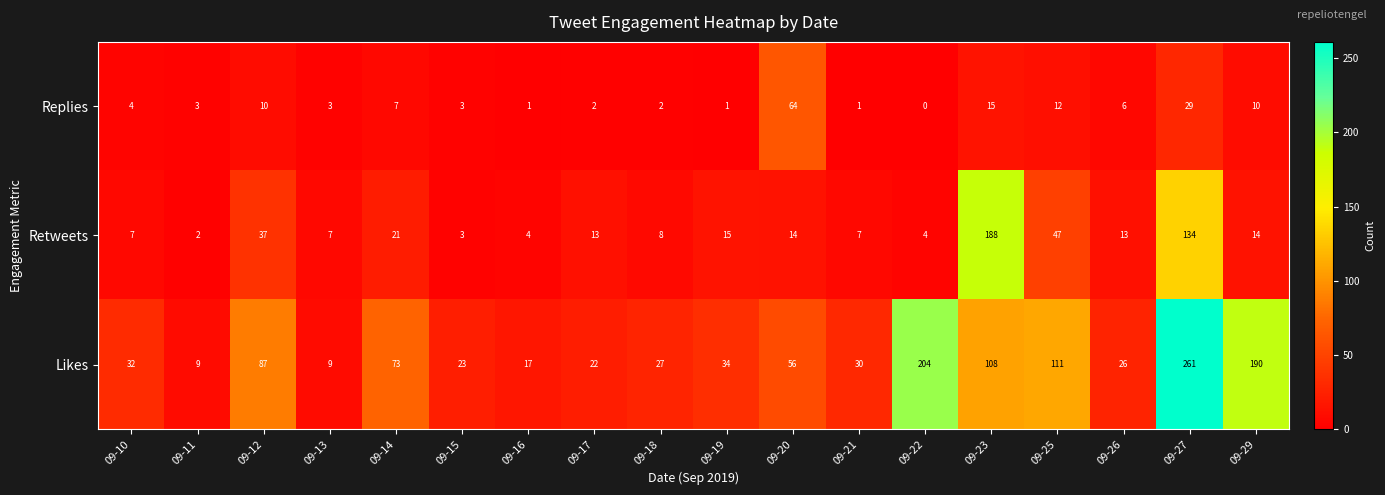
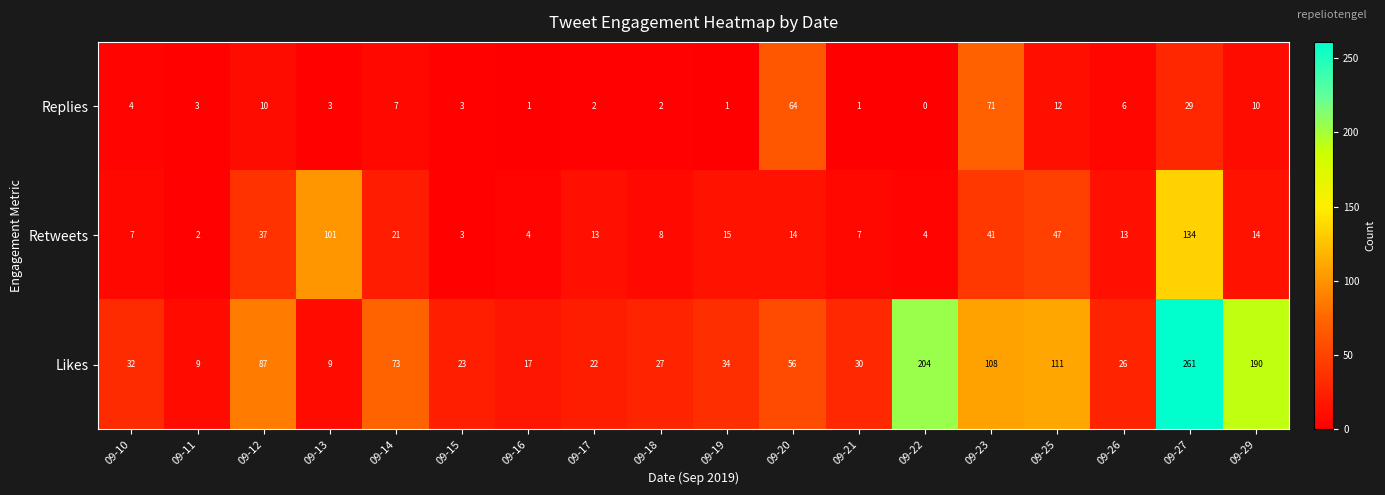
Replies, 09-23: 15 -> 71
Retweets, 09-13: 7 -> 101
Retweets, 09-23: 188 -> 41
